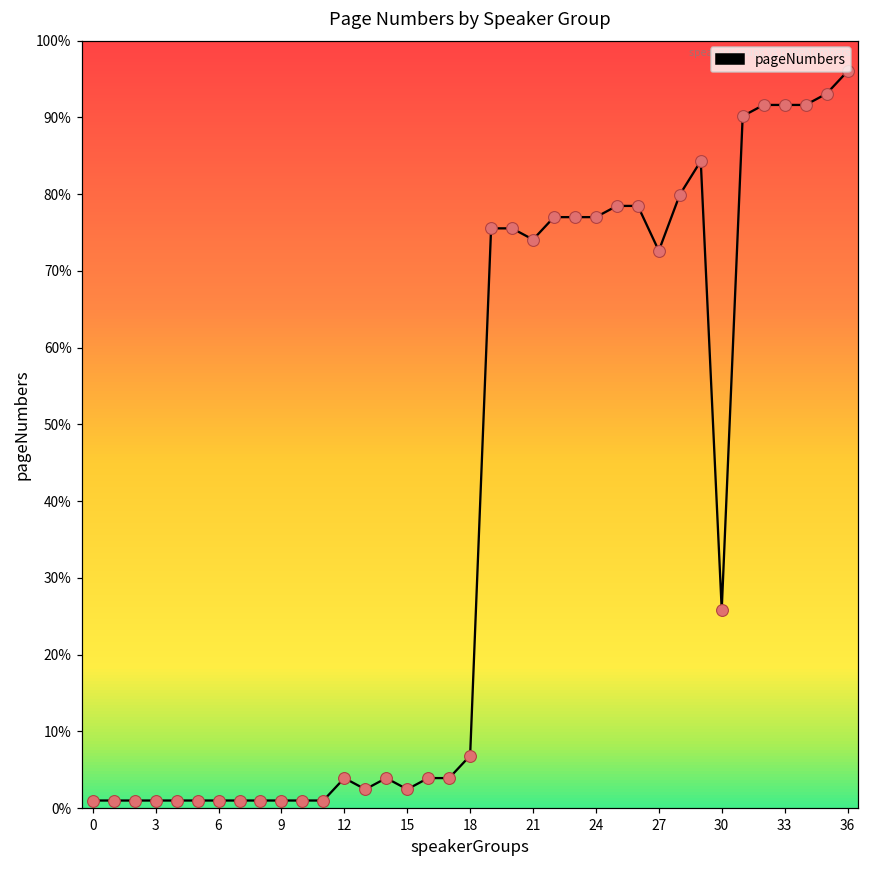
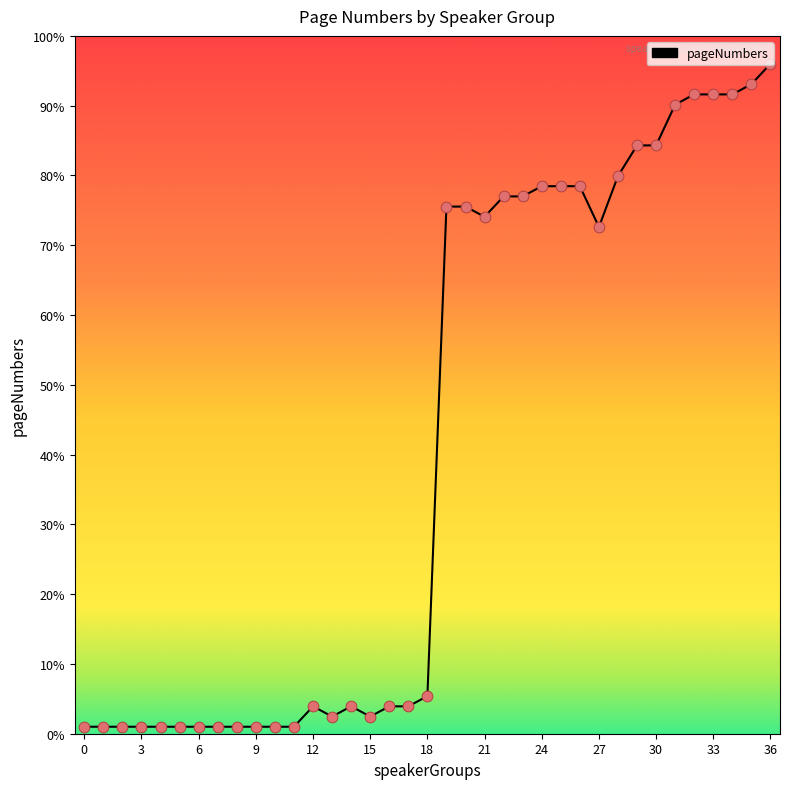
18: 7% -> 5%
24: 77% -> 78%
30: 26% -> 84%
